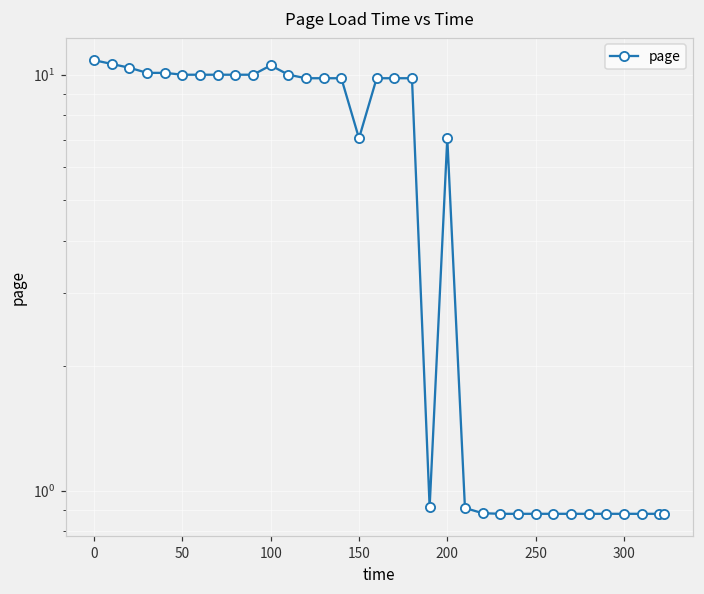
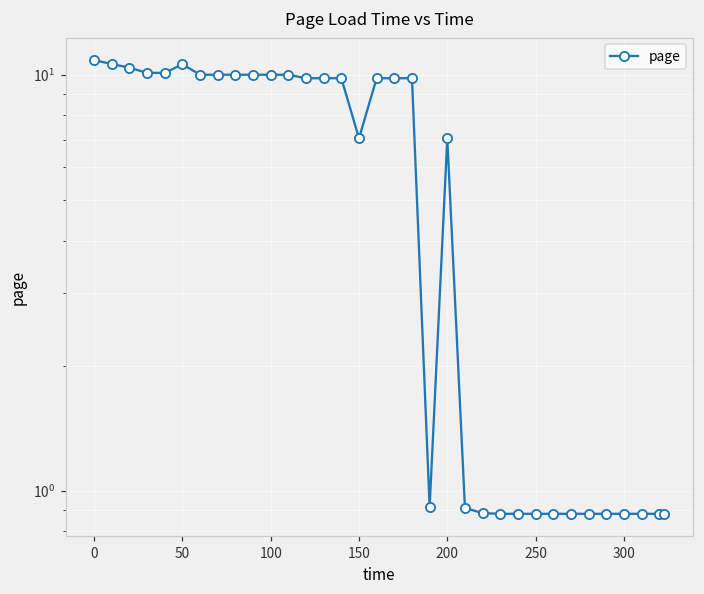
50: 10.0 -> 10.6
100: 10.6 -> 10.0
